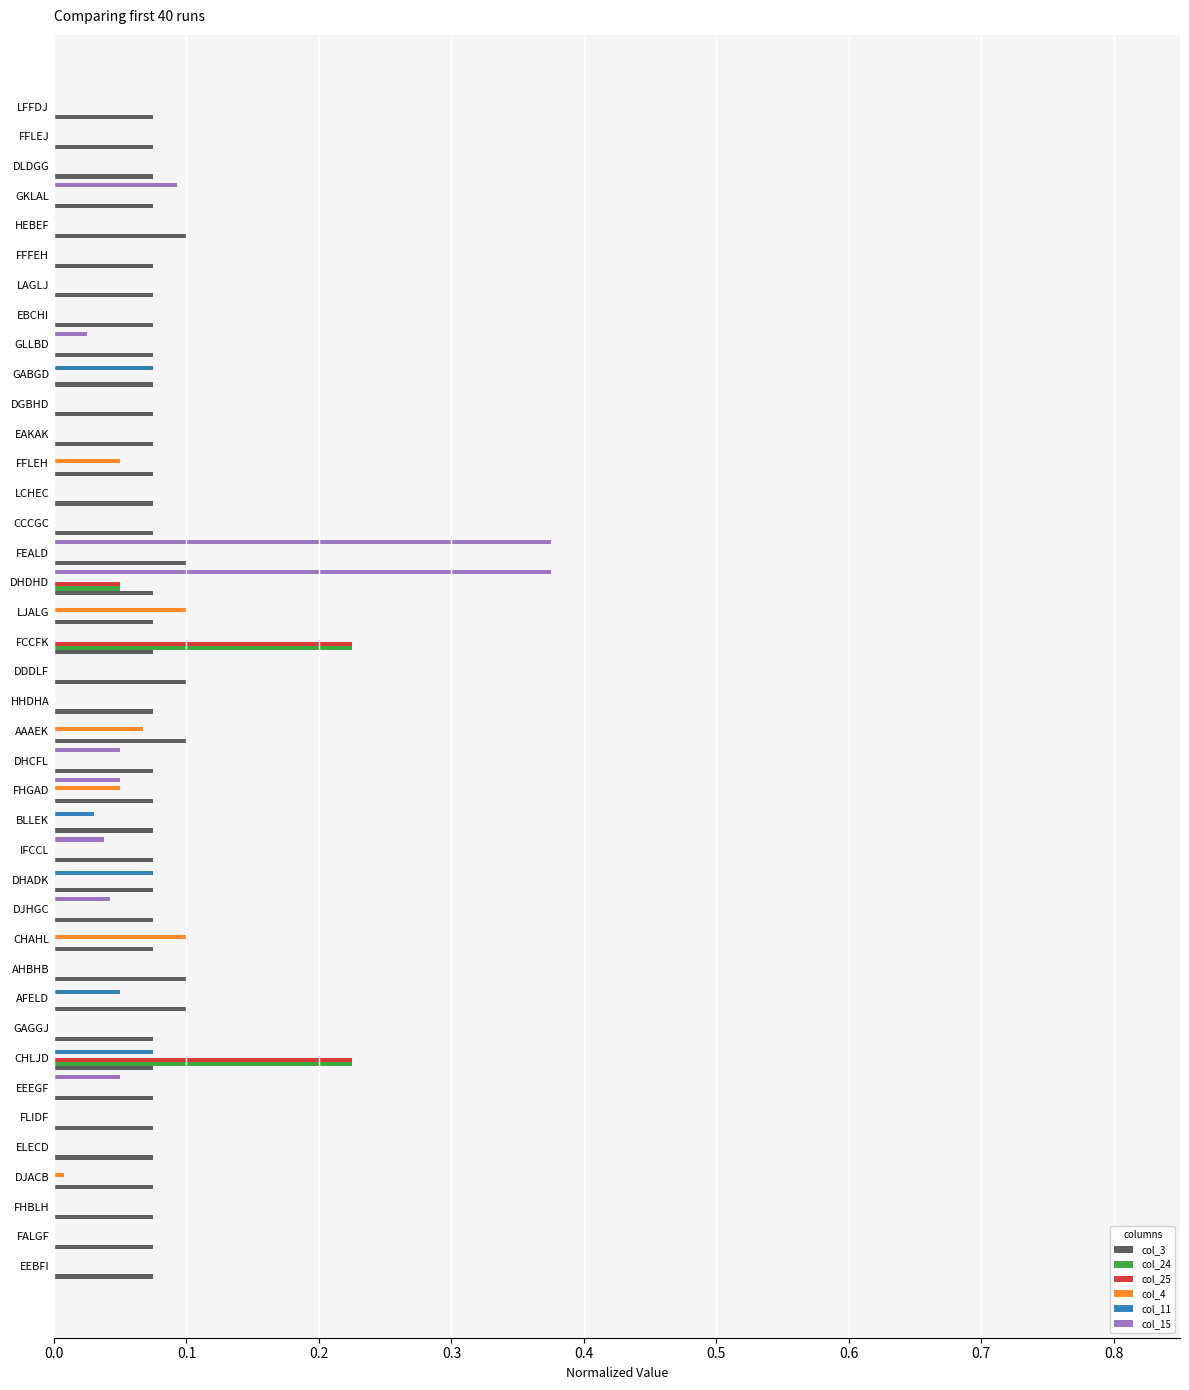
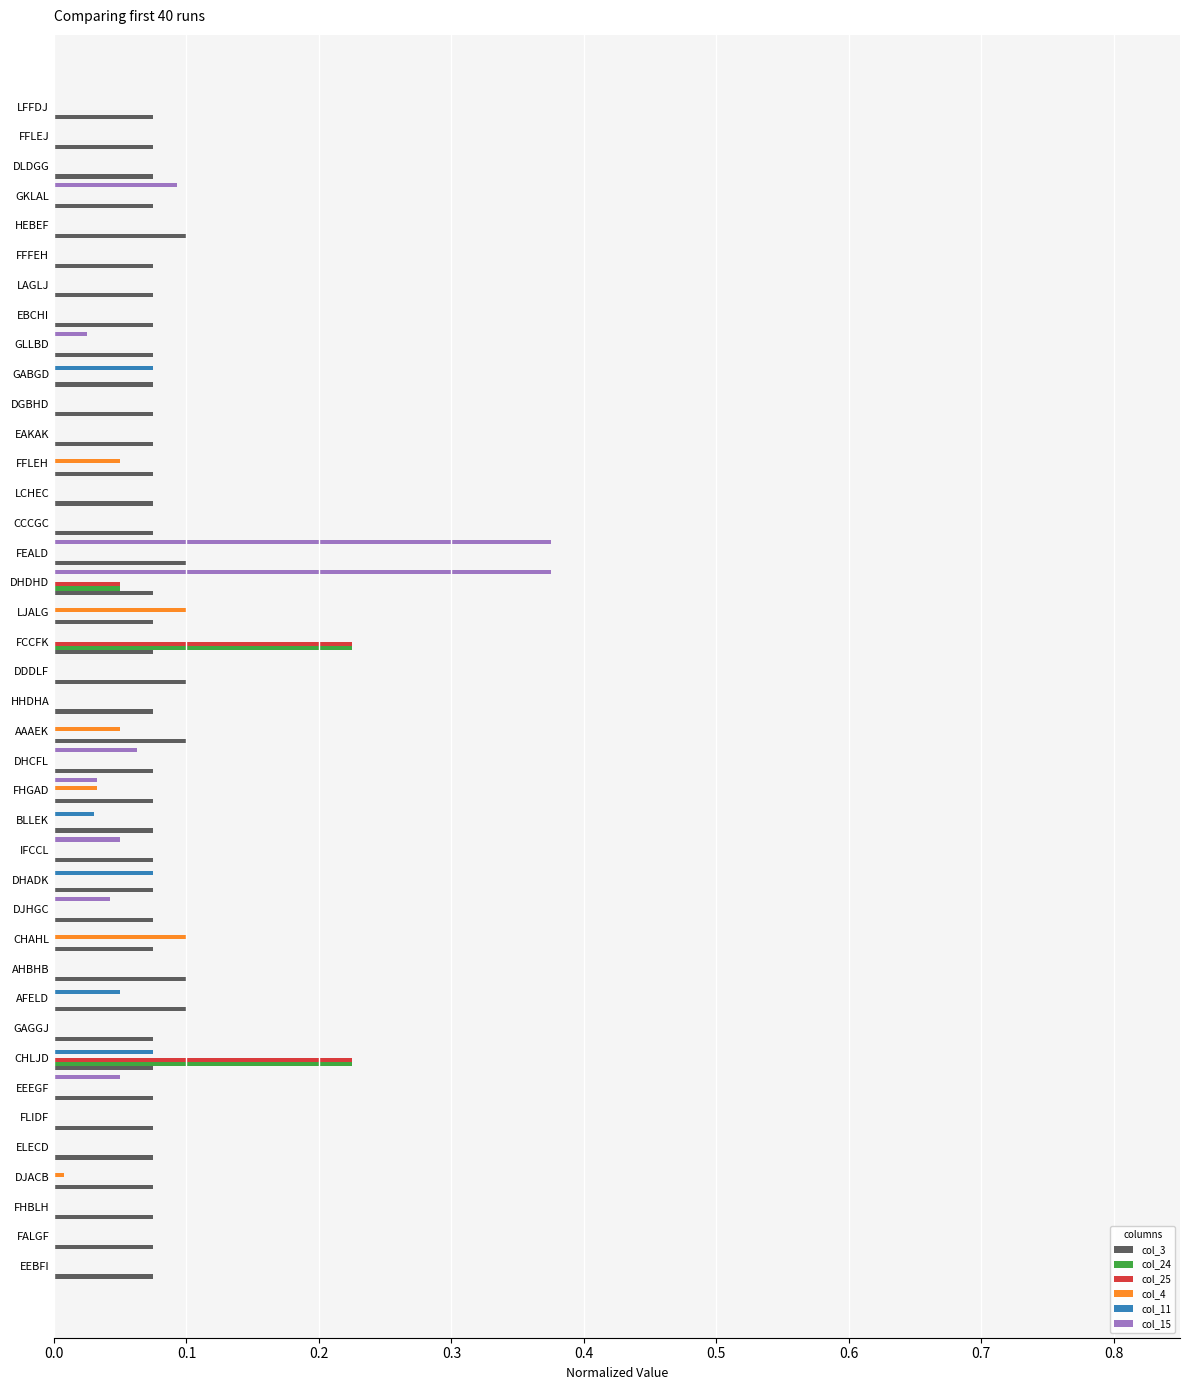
col_4, AAAEK: 0.068 -> 0.050
col_15, DHCFL: 0.050 -> 0.063
col_15, FHGAD: 0.050 -> 0.033
col_4, FHGAD: 0.050 -> 0.033
col_15, IFCCL: 0.038 -> 0.050
